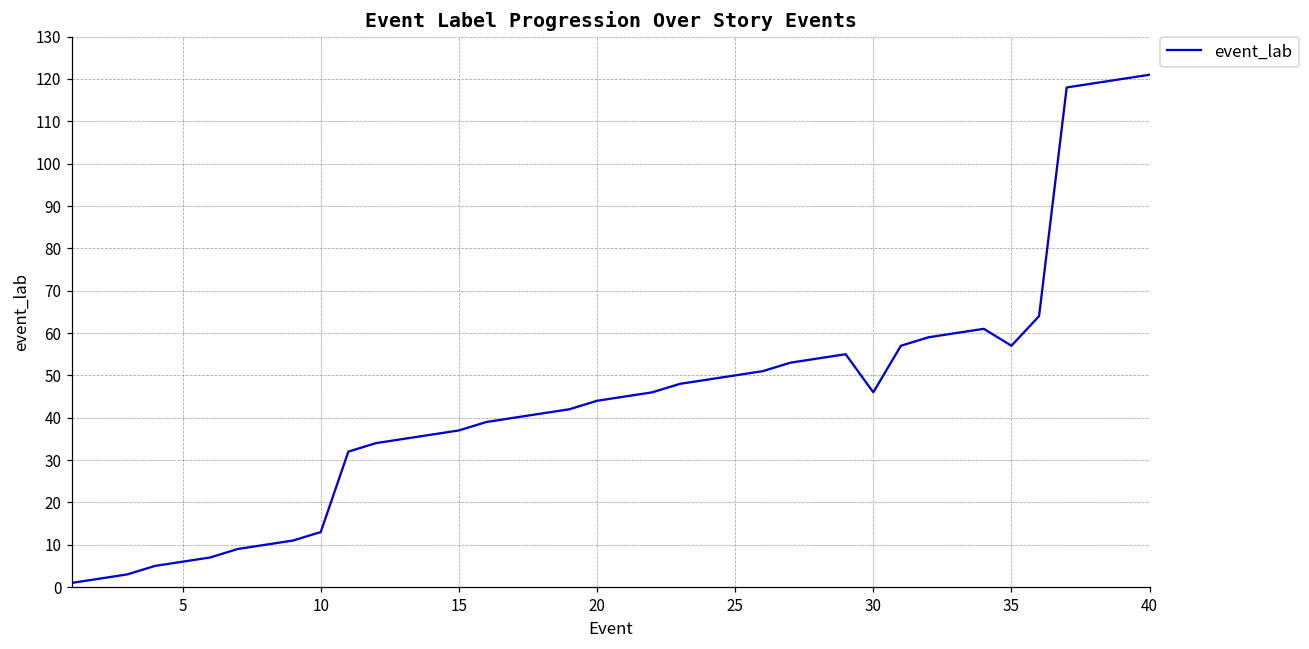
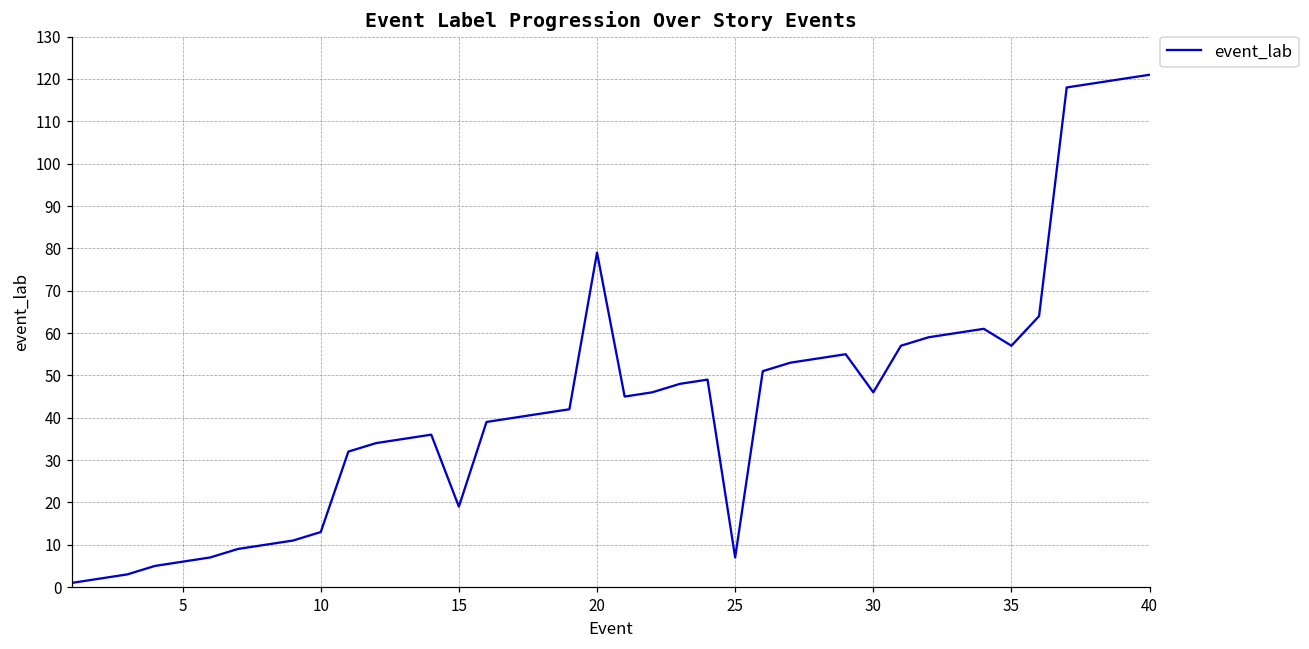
15: 37 -> 19
20: 44 -> 79
25: 50 -> 7
